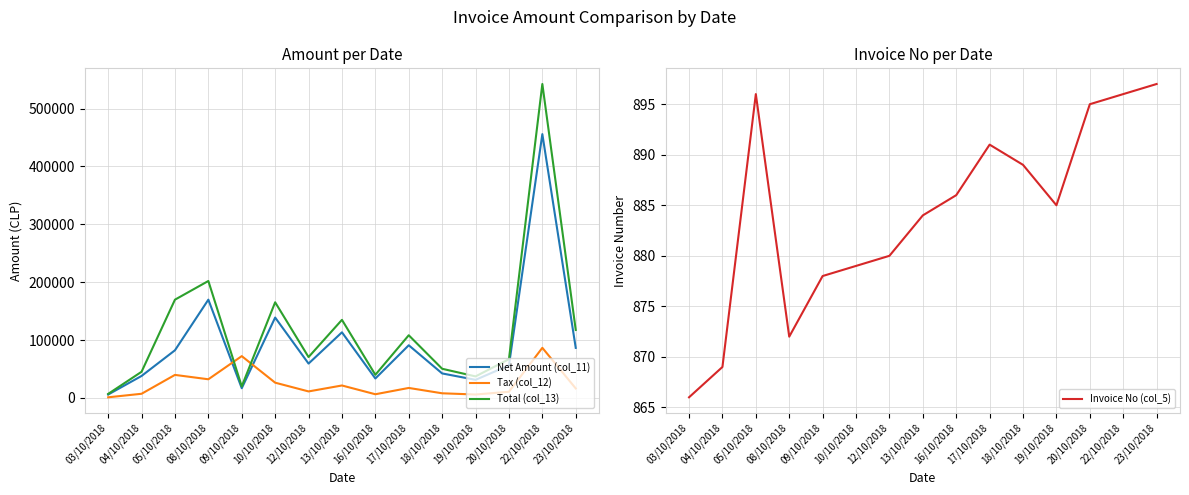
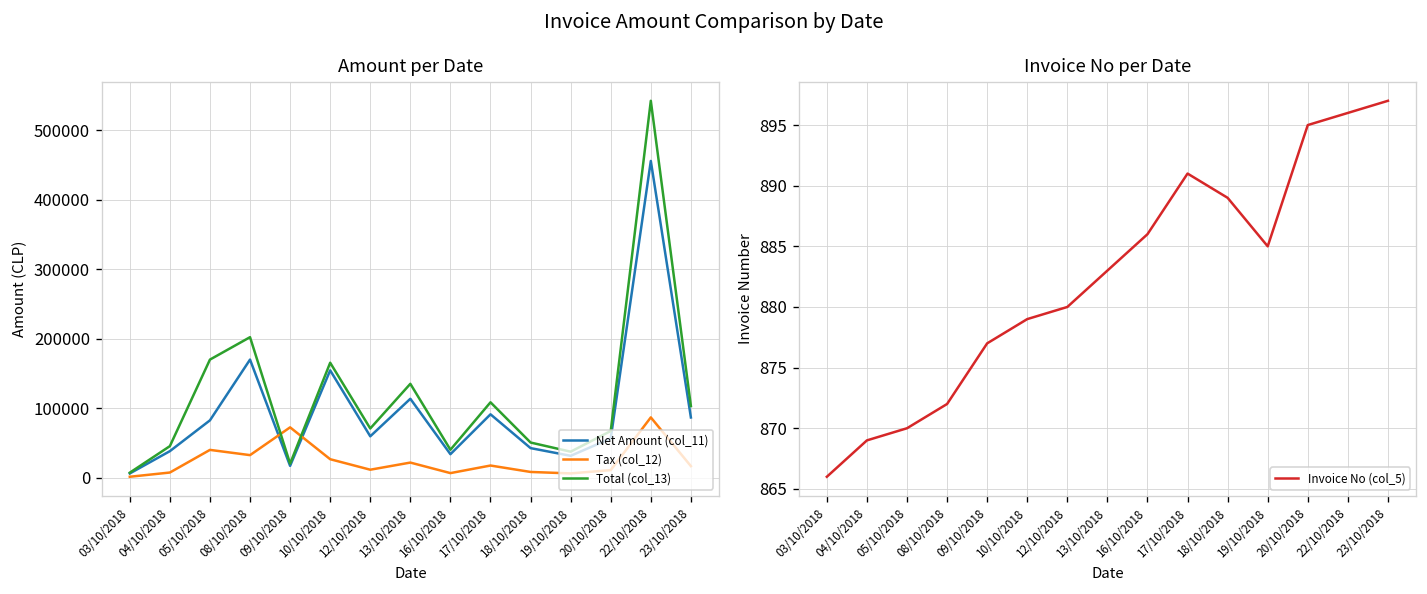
Amount per Date, Net Amount (col_11), 10/10/2018: 140000 -> 150000
Amount per Date, Total (col_13), 23/10/2018: 120000 -> 100000
Invoice No per Date, 05/10/2018: 896 -> 870
Invoice No per Date, 09/10/2018: 878 -> 877
Invoice No per Date, 13/10/2018: 884 -> 883
